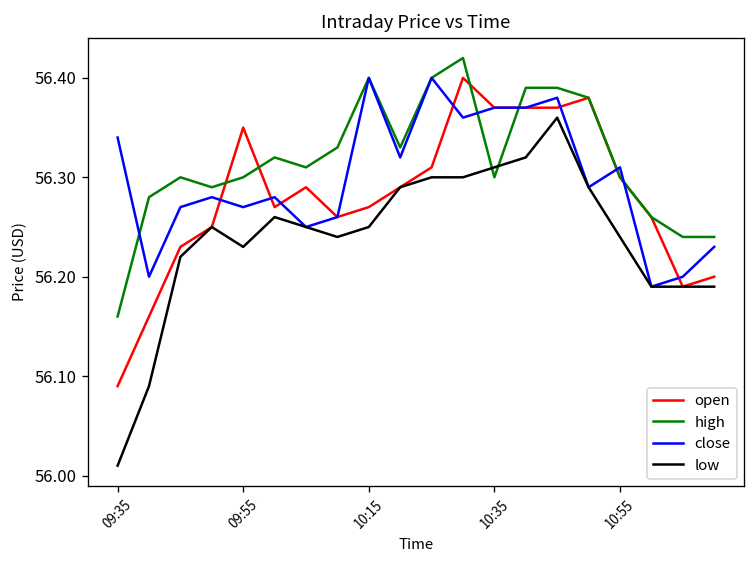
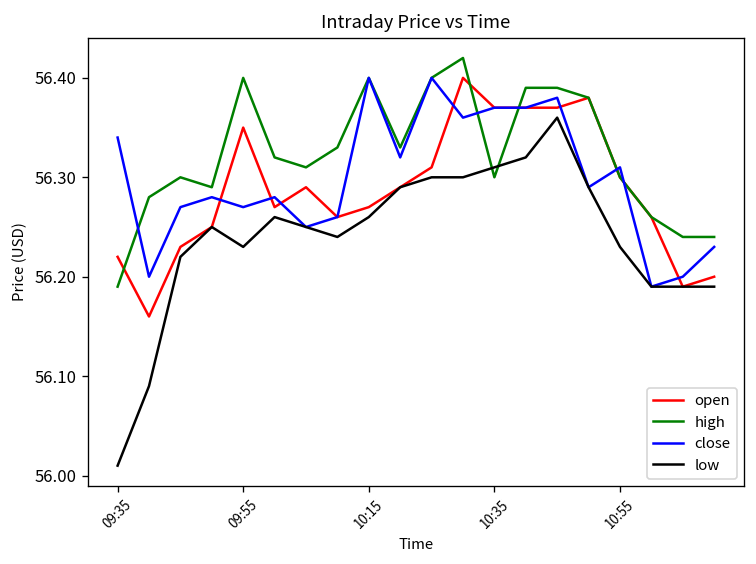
open, 09:35: 56.09 -> 56.22
high, 09:35: 56.16 -> 56.19
high, 09:55: 56.3 -> 56.4
low, 10:15: 56.25 -> 56.26
low, 10:55: 56.24 -> 56.23
